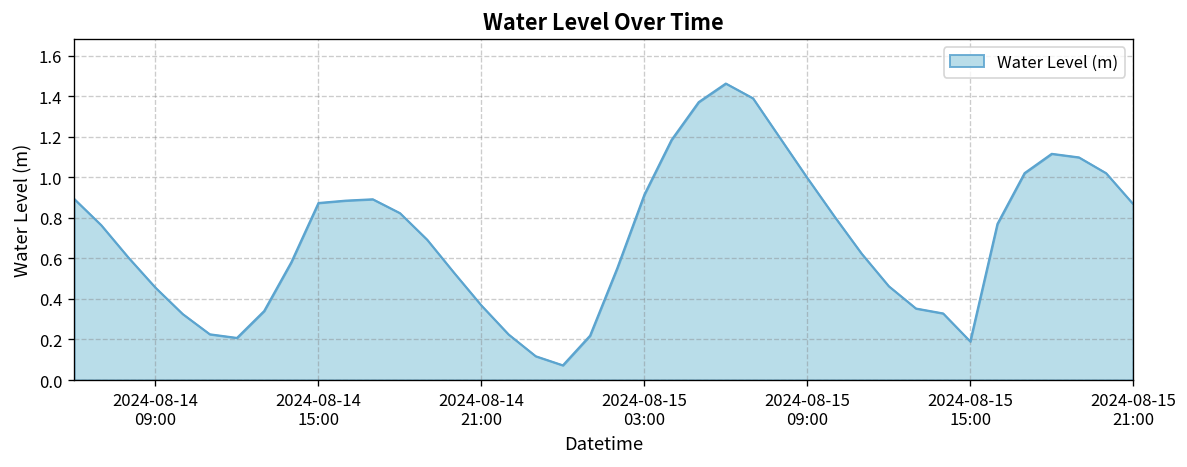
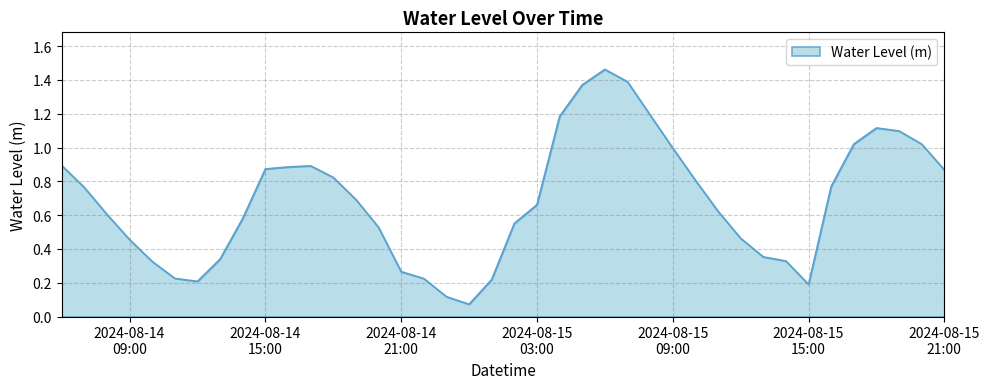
2024-08-14 21:00: 0.37 -> 0.27
2024-08-15 03:00: 0.91 -> 0.66
